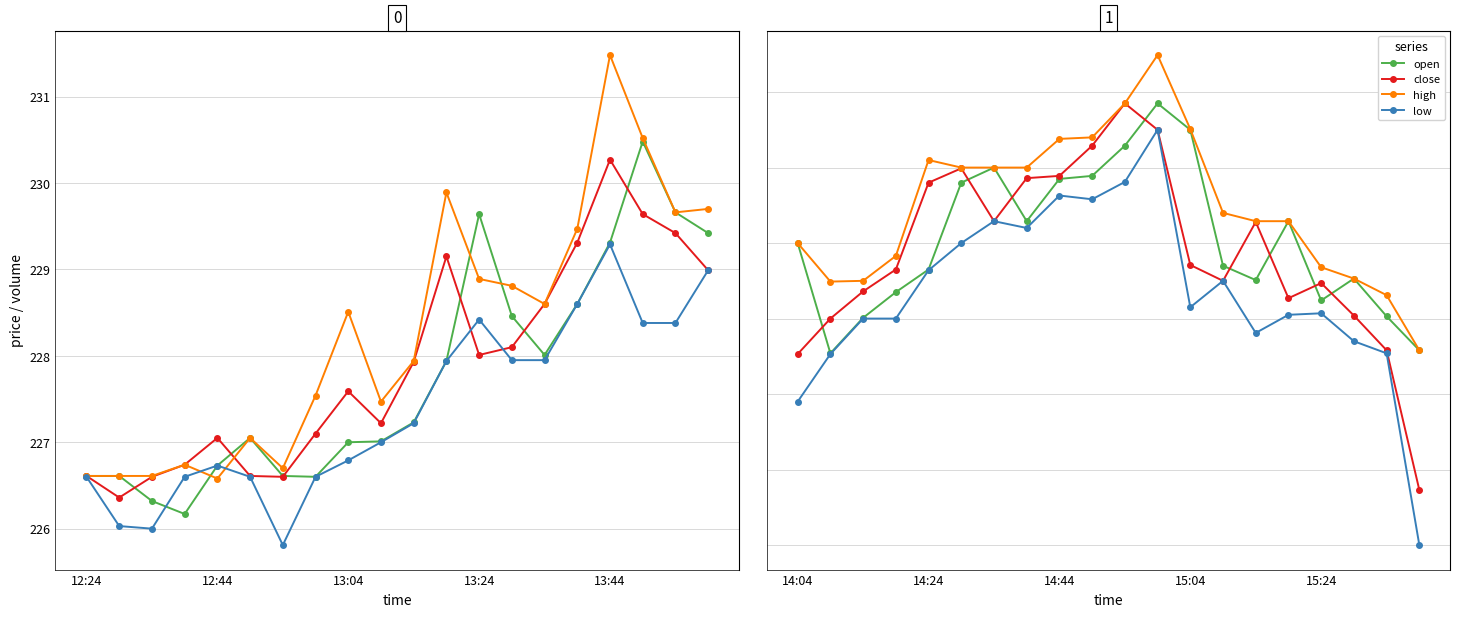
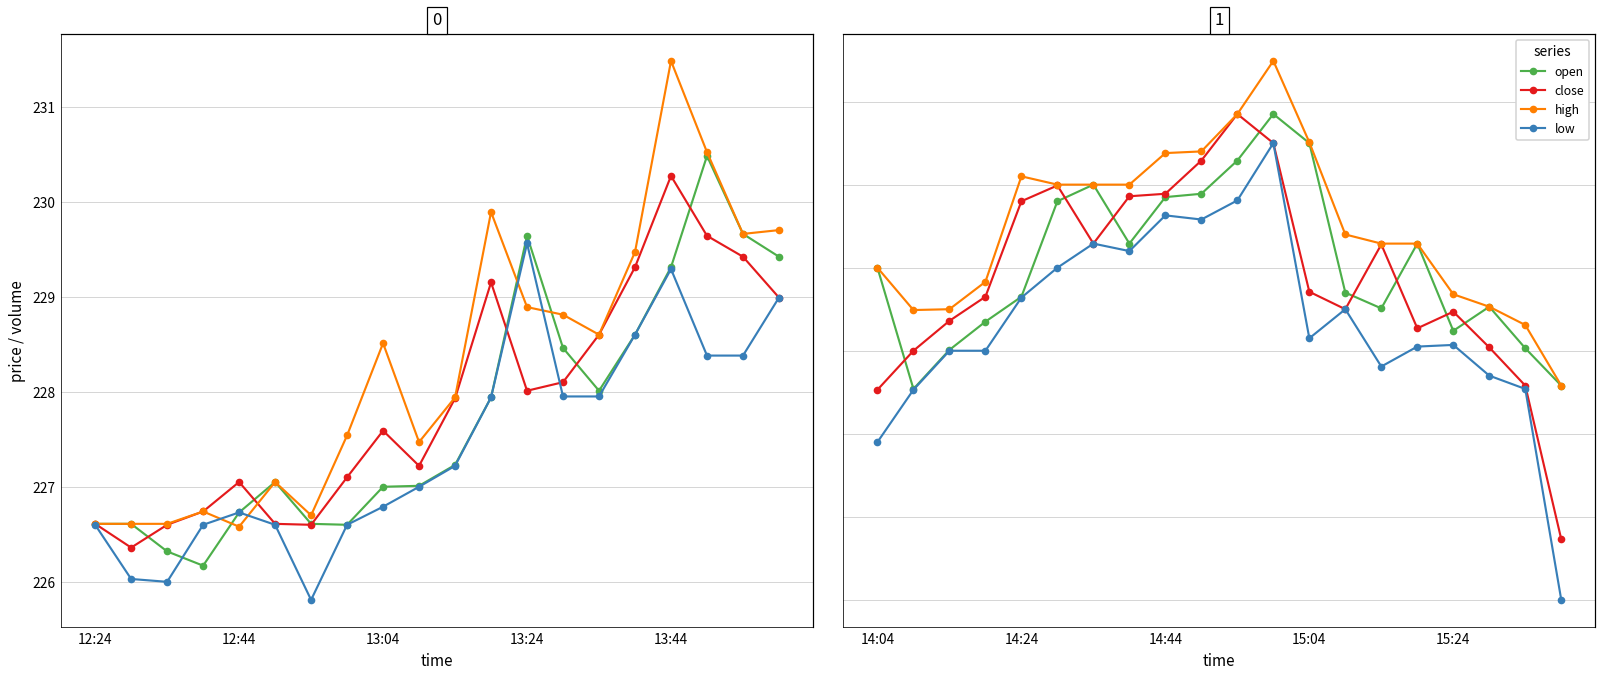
0, low, 13:24: 228.4 -> 229.6
